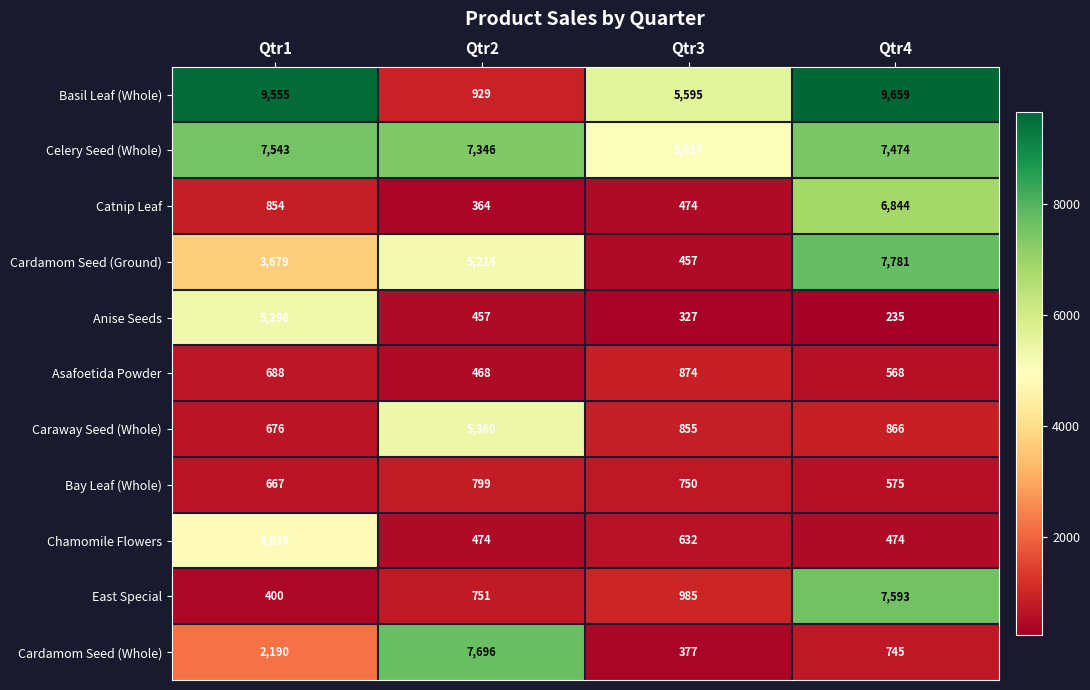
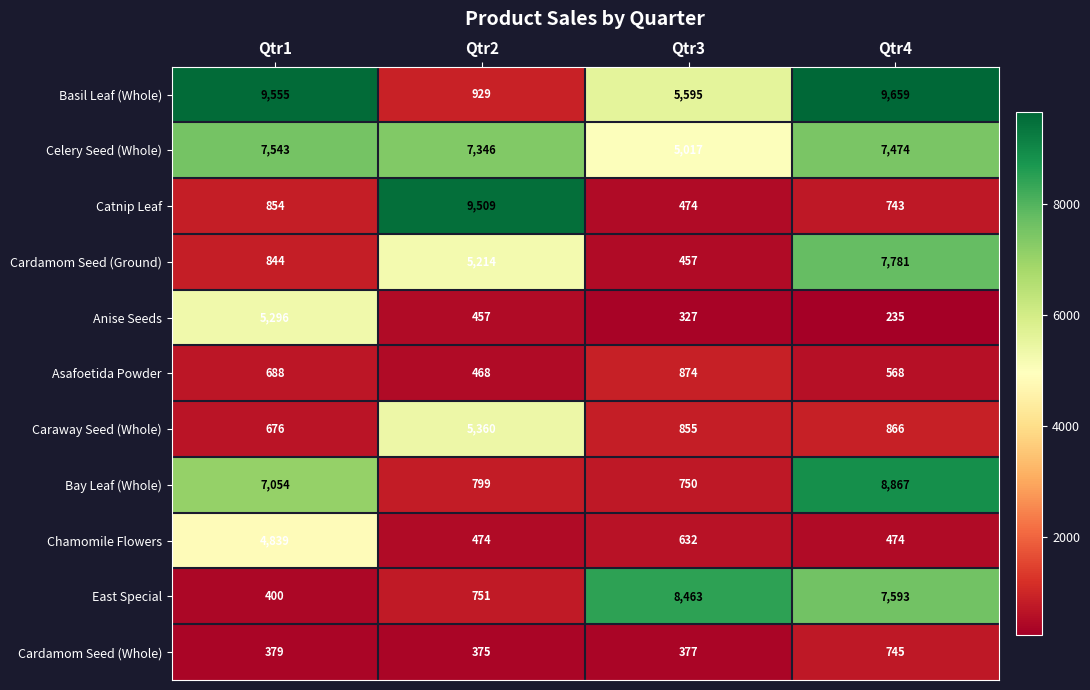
Catnip Leaf, Qtr2: 364 -> 9,509
Catnip Leaf, Qtr4: 6,844 -> 743
Cardamom Seed (Ground), Qtr1: 3,679 -> 844
Bay Leaf (Whole), Qtr1: 667 -> 7,054
Bay Leaf (Whole), Qtr4: 575 -> 8,867
East Special, Qtr3: 985 -> 8,463
Cardamom Seed (Whole), Qtr1: 2,190 -> 379
Cardamom Seed (Whole), Qtr2: 7,696 -> 375
